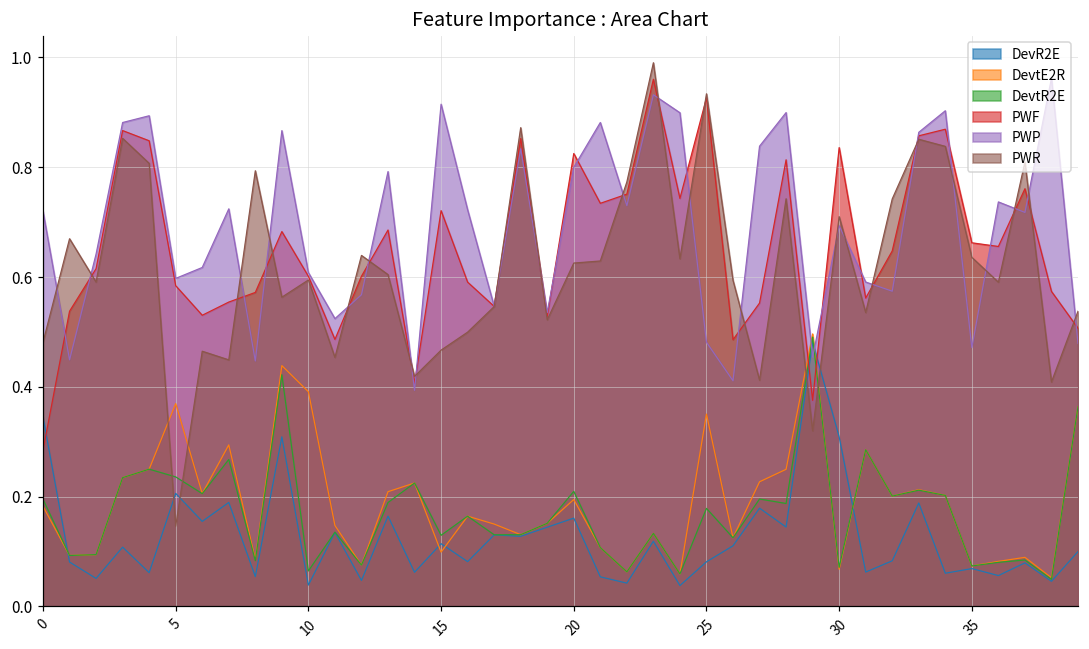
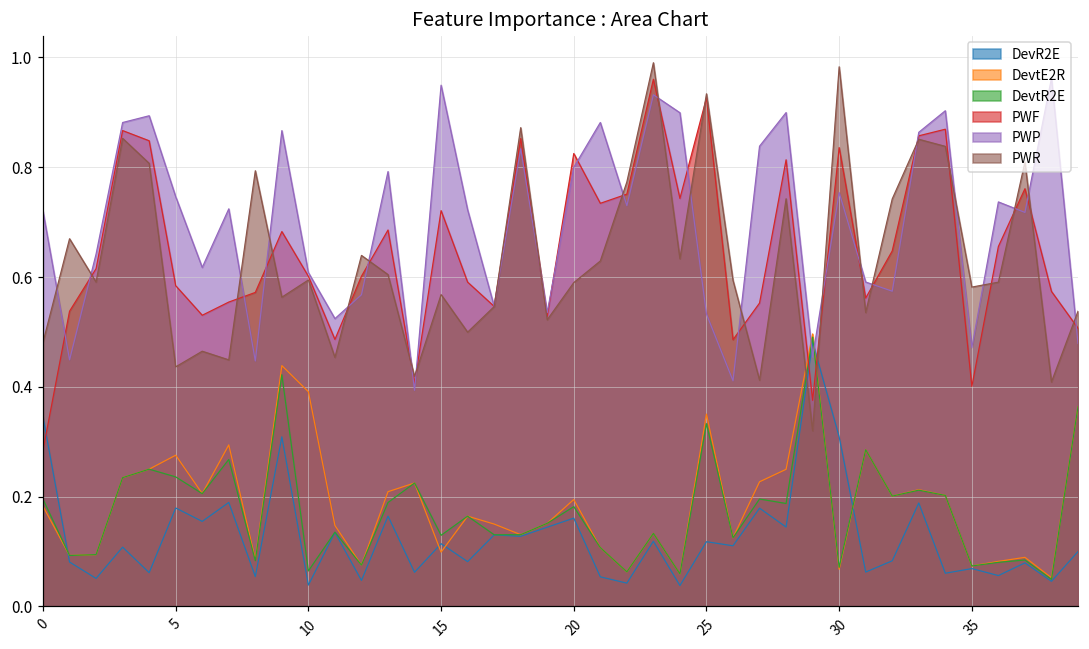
DevR2E, 5: 0.21 -> 0.18
DevtE2R, 5: 0.37 -> 0.28
PWP, 5: 0.60 -> 0.75
PWR, 5: 0.15 -> 0.44
PWP, 15: 0.91 -> 0.95
PWR, 15: 0.47 -> 0.57
DevtR2E, 20: 0.21 -> 0.18
PWR, 20: 0.63 -> 0.59
DevR2E, 25: 0.08 -> 0.12
DevtR2E, 25: 0.18 -> 0.33
PWP, 25: 0.48 -> 0.53
PWP, 30: 0.69 -> 0.75
PWR, 30: 0.71 -> 0.98
PWF, 35: 0.66 -> 0.40
PWR, 35: 0.64 -> 0.58
